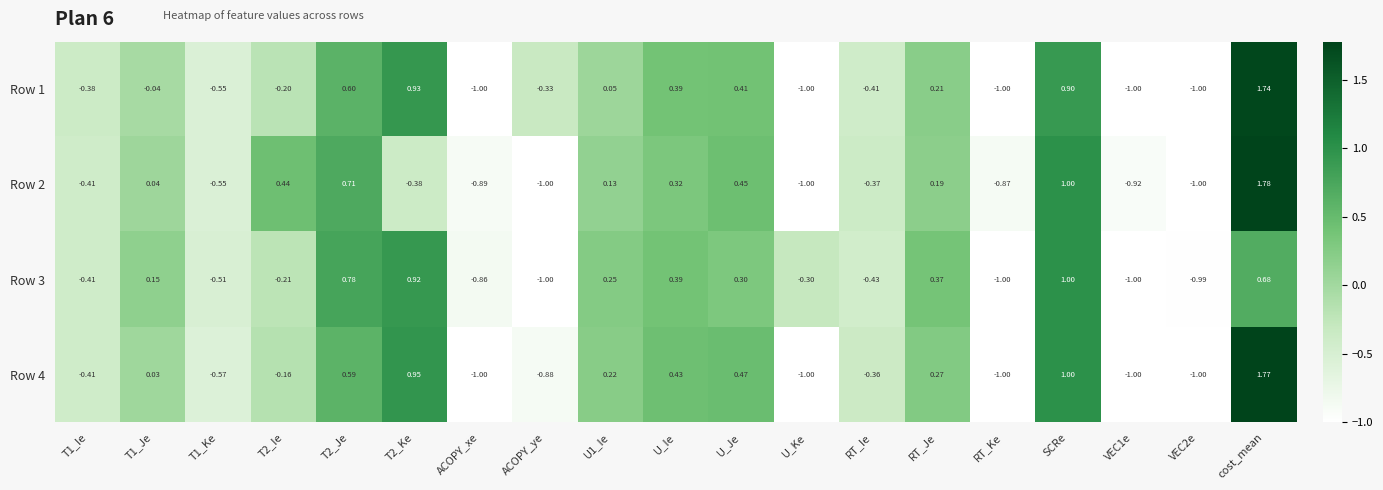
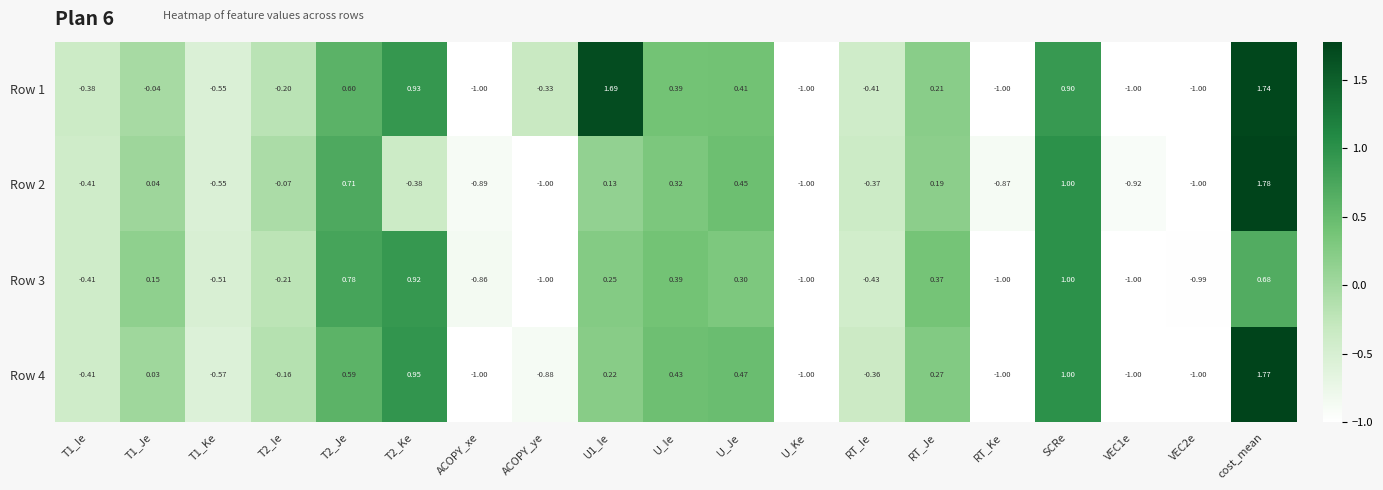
Row 1, U1_Ie: 0.05 -> 1.69
Row 2, T2_Ie: 0.44 -> -0.07
Row 3, U_Ke: -0.30 -> -1.00
